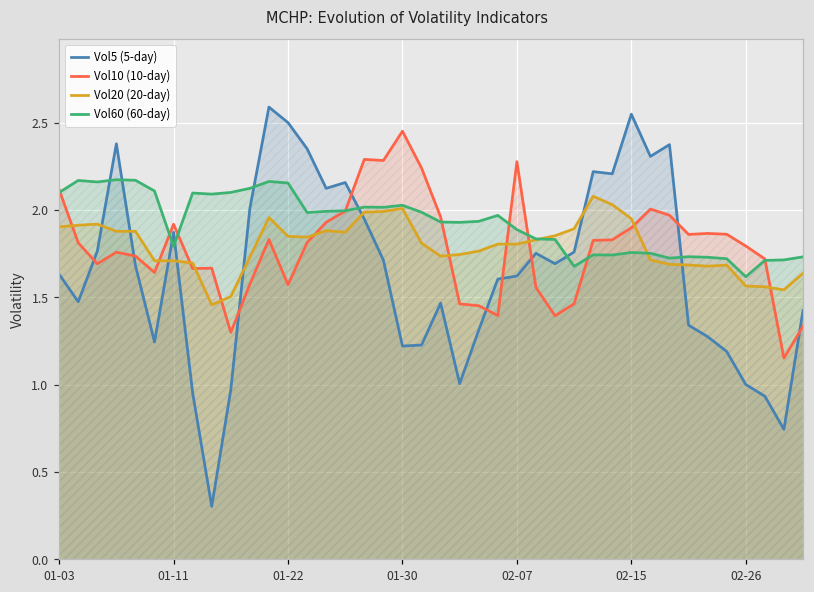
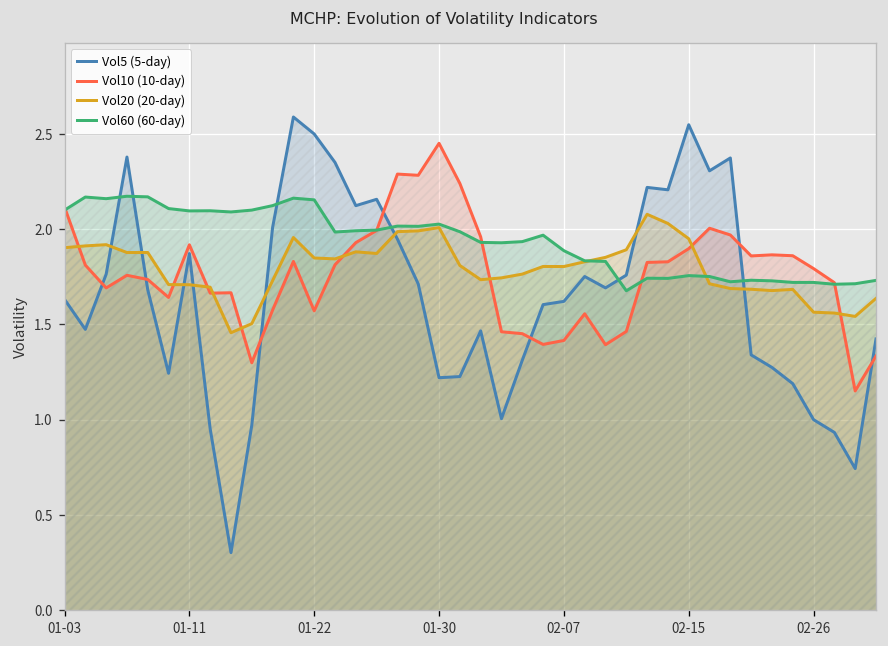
Vol60 (60-day), 01-11: 1.79 -> 2.10
Vol10 (10-day), 02-07: 2.28 -> 1.42
Vol60 (60-day), 02-26: 1.62 -> 1.72
